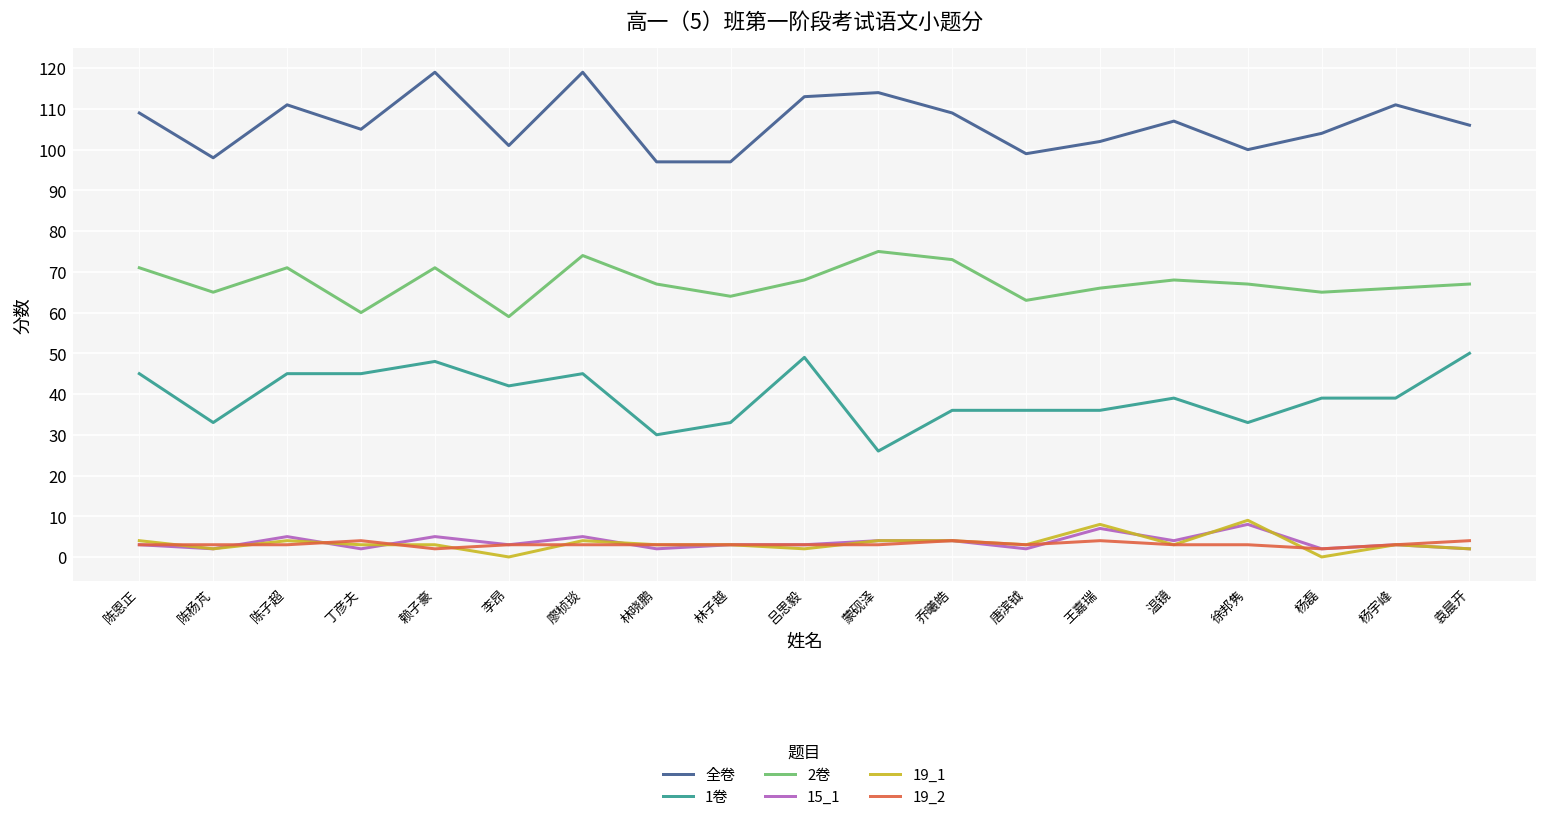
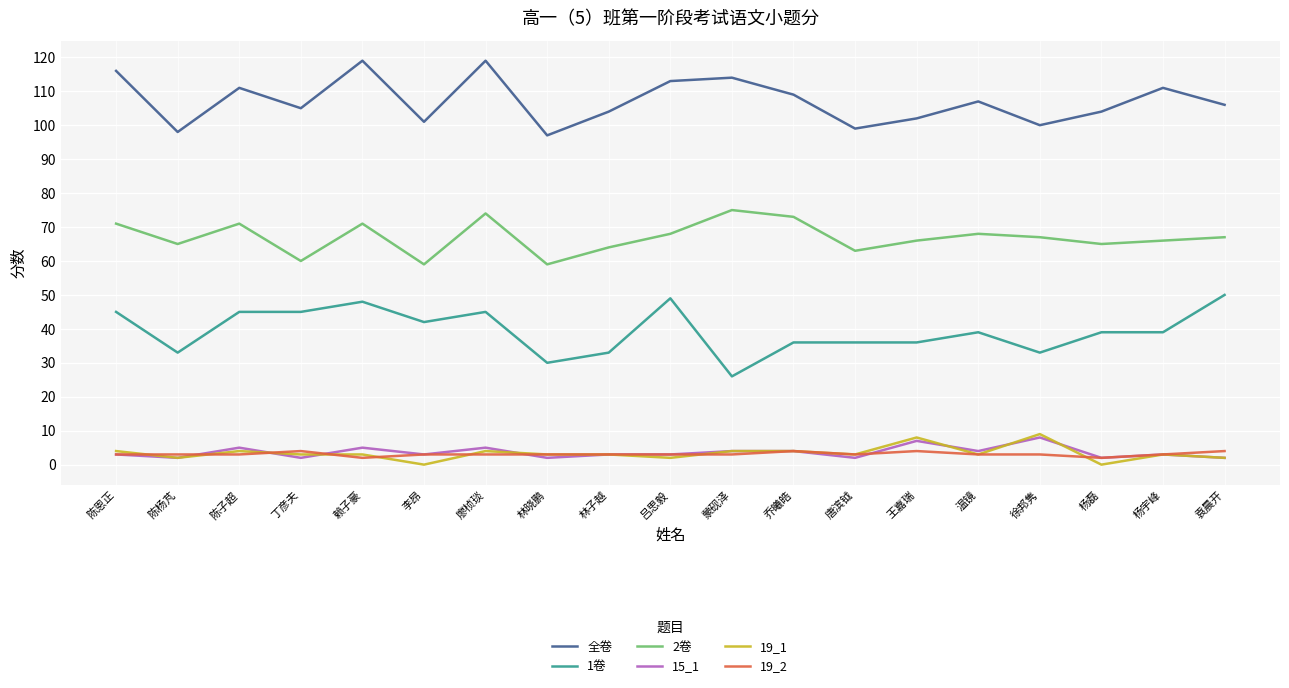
全卷, 陈恩正: 109 -> 116
2卷, 林晓鹏: 67 -> 59
全卷, 林子越: 97 -> 104
